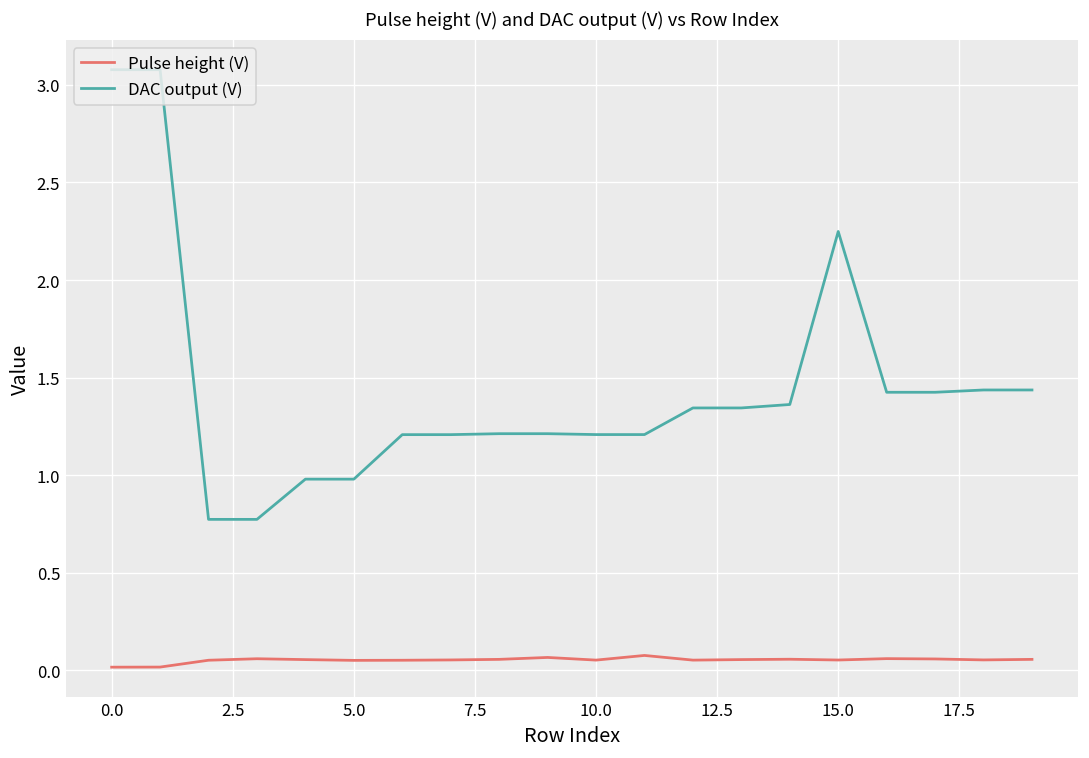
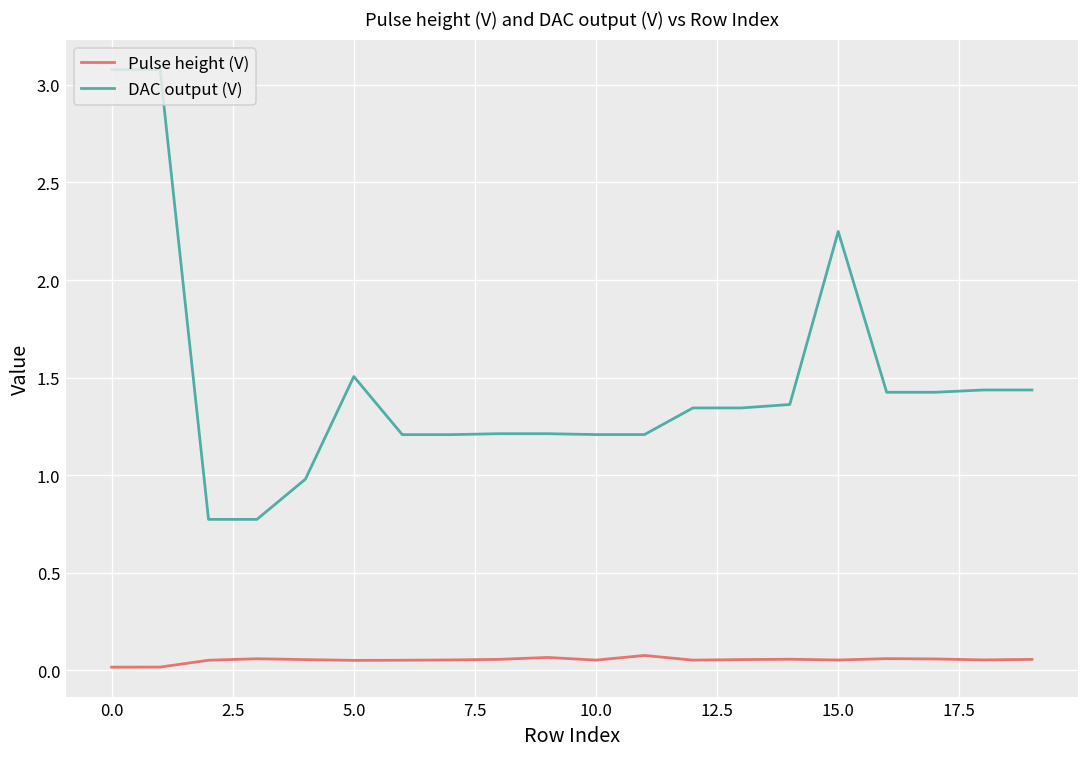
DAC output (V), 5.0: 0.98 -> 1.51
